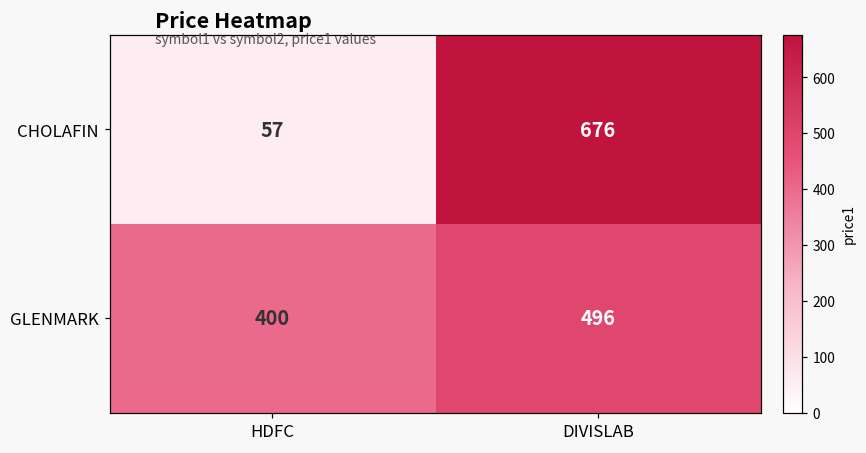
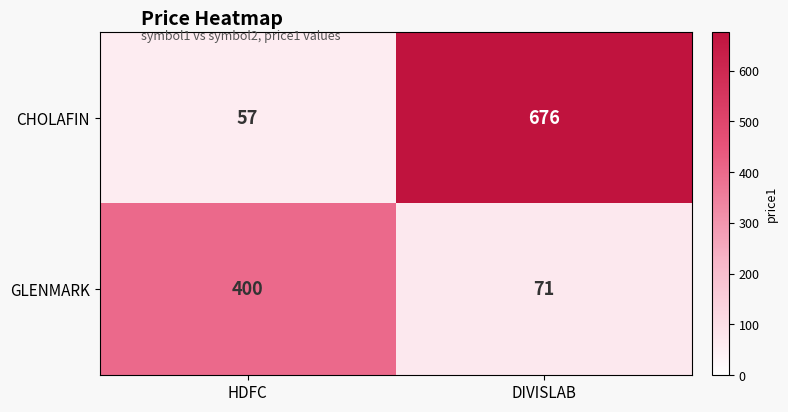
GLENMARK, DIVISLAB: 496 -> 71
